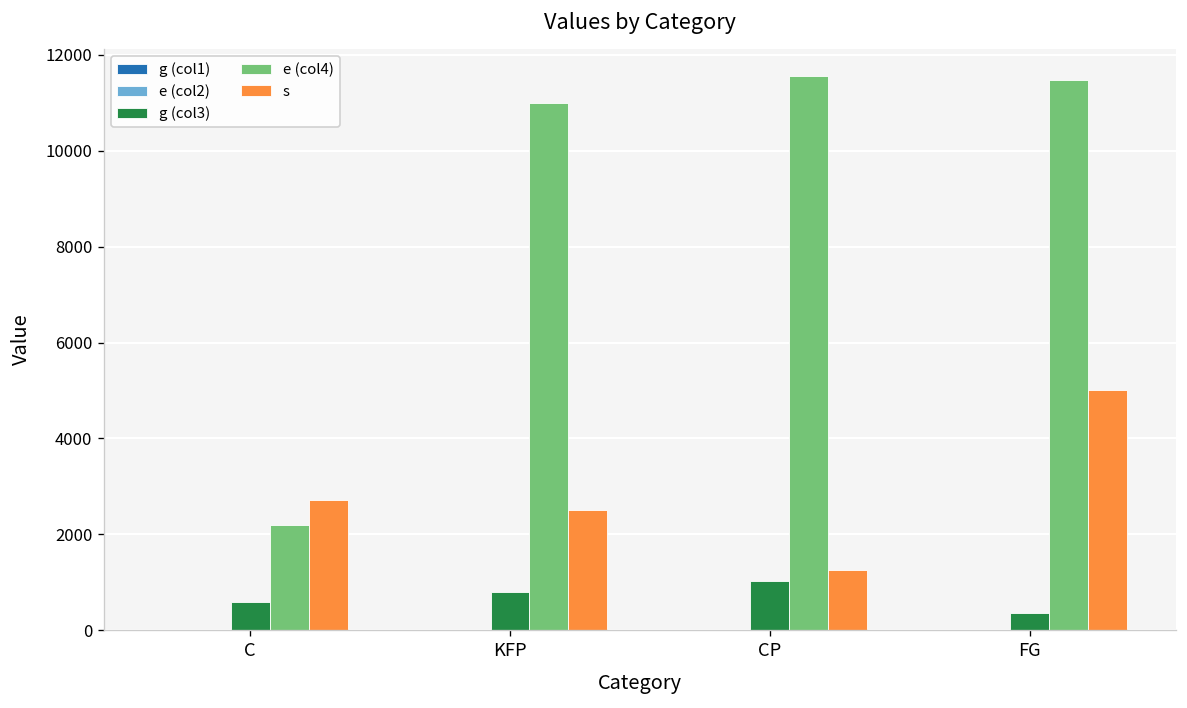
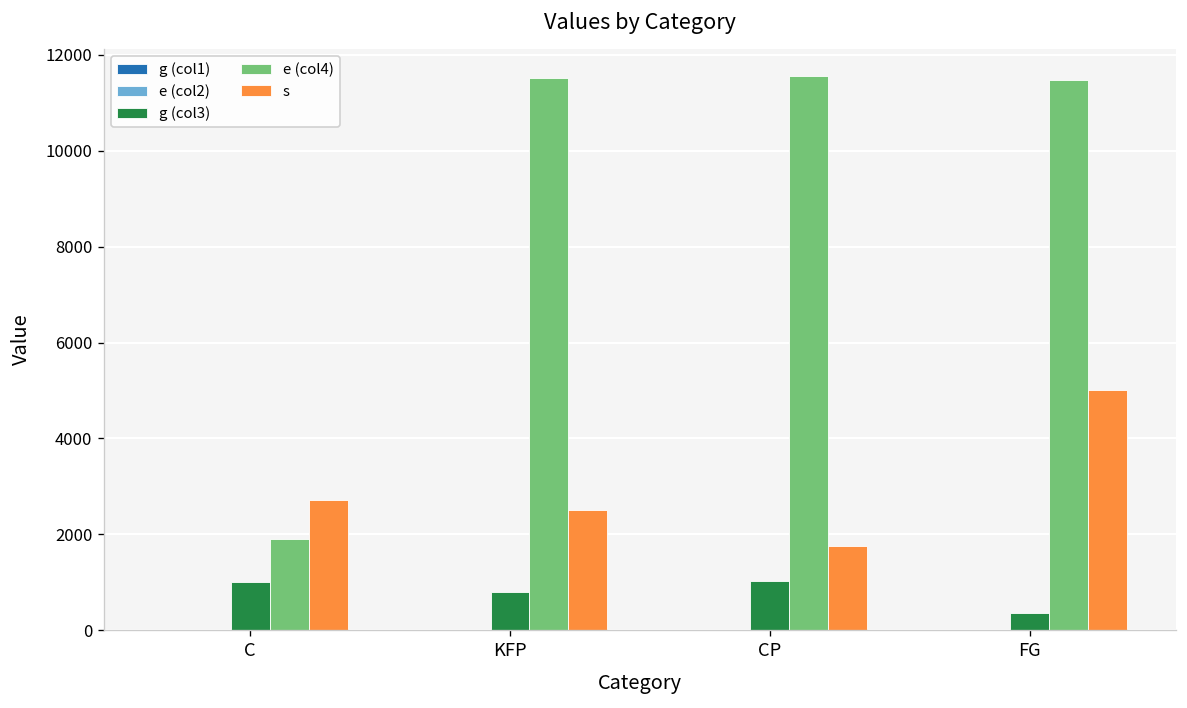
g (col3), C: 600 -> 1000
e (col4), C: 2200 -> 1900
e (col4), KFP: 11000 -> 11500
s, CP: 1300 -> 1800
